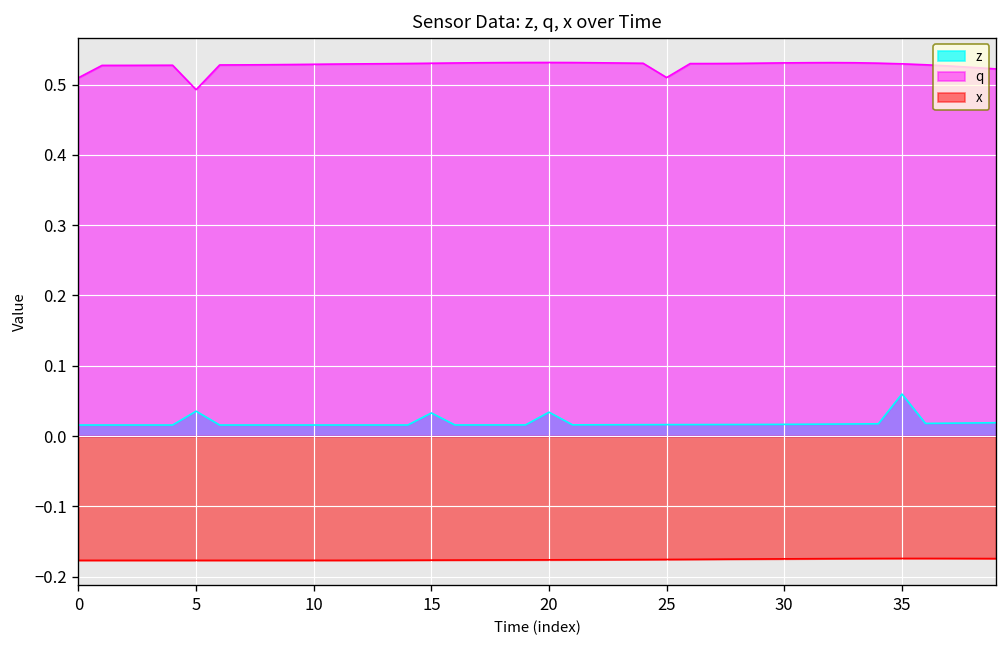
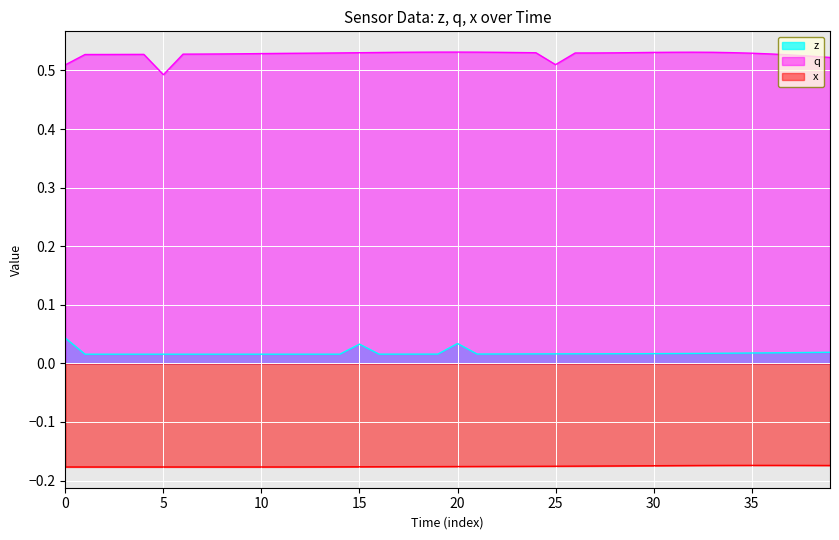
z, 0: 0.02 -> 0.04
z, 5: 0.04 -> 0.02
z, 35: 0.06 -> 0.02
